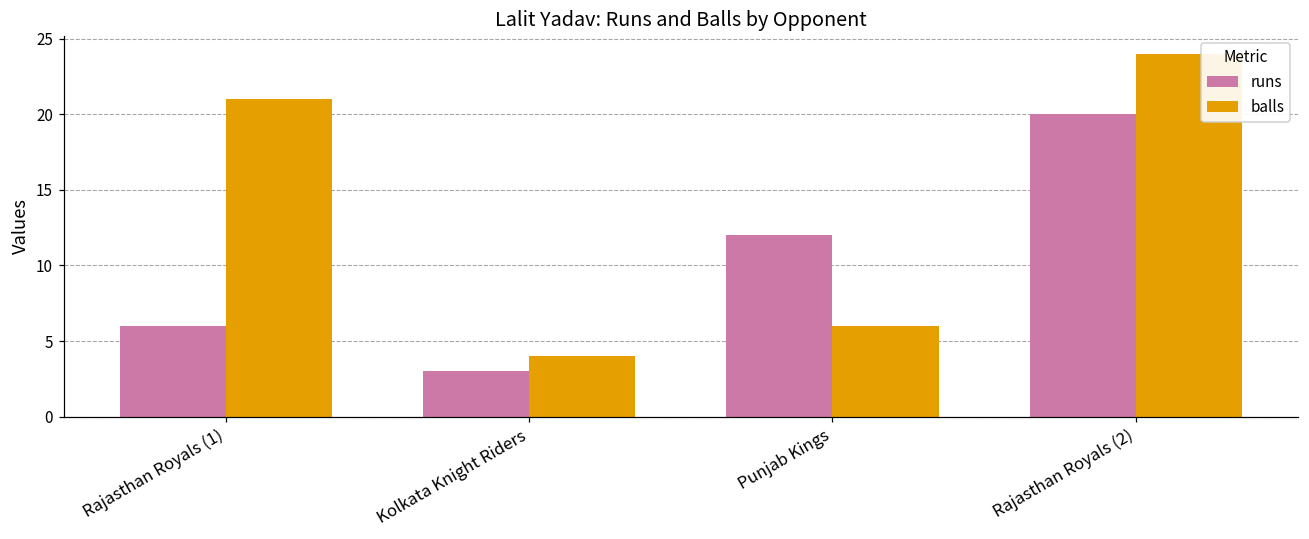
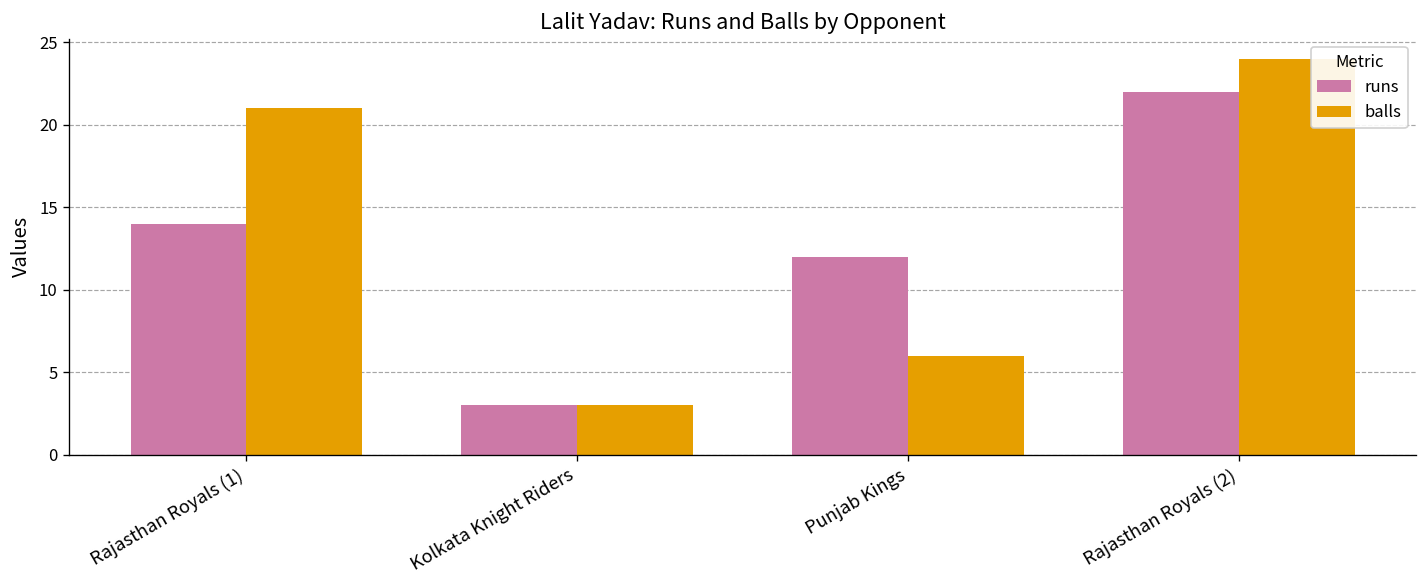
runs, Rajasthan Royals (1): 6 -> 14
balls, Kolkata Knight Riders: 4 -> 3
runs, Rajasthan Royals (2): 20 -> 22
